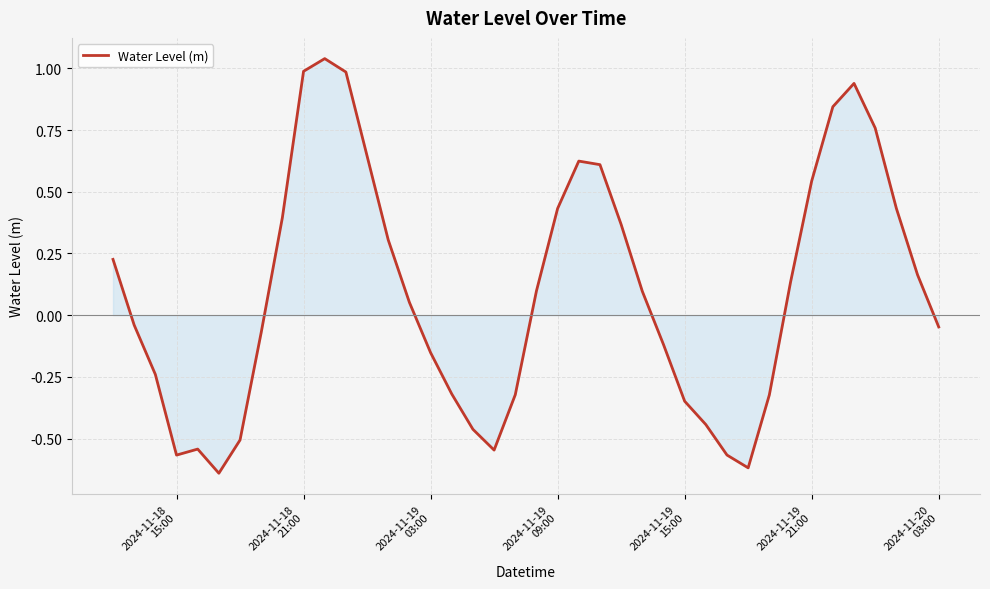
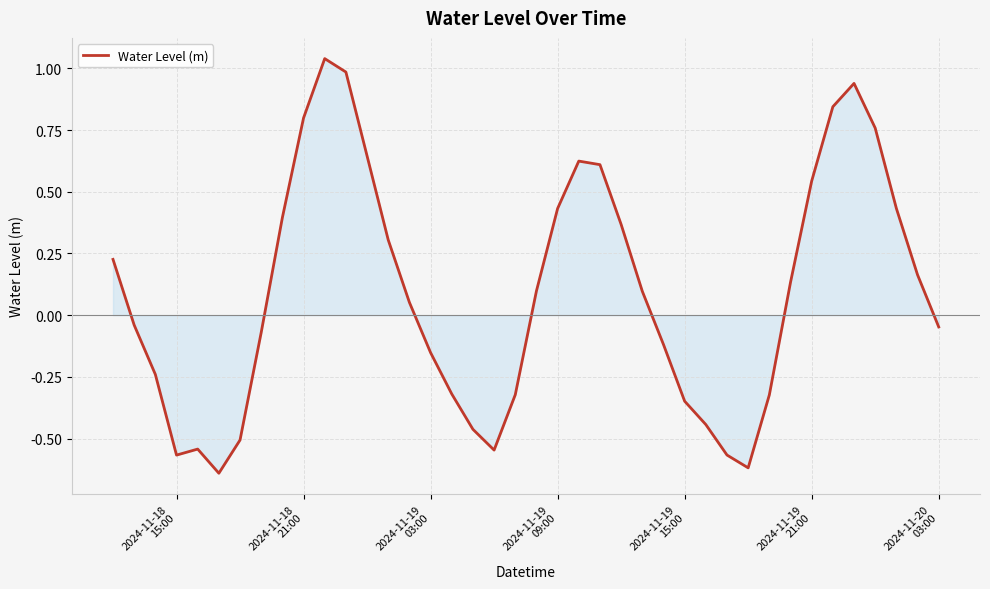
Water Level (m), 2024-11-18 21:00: 0.99 -> 0.80
